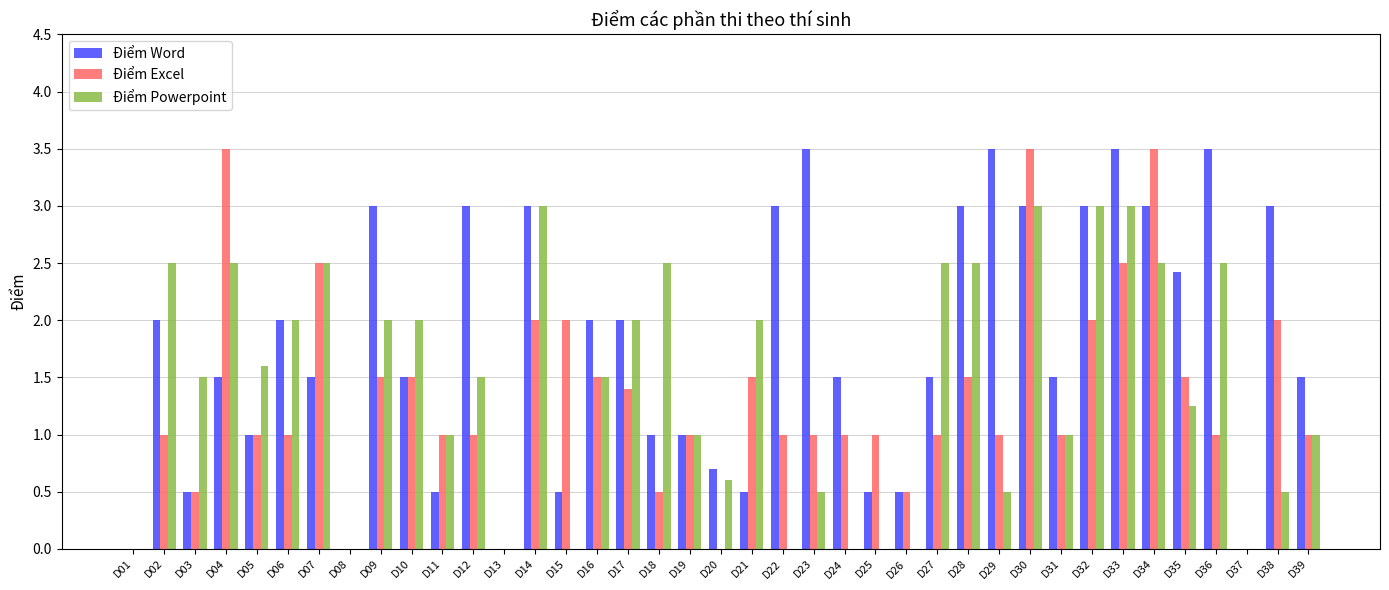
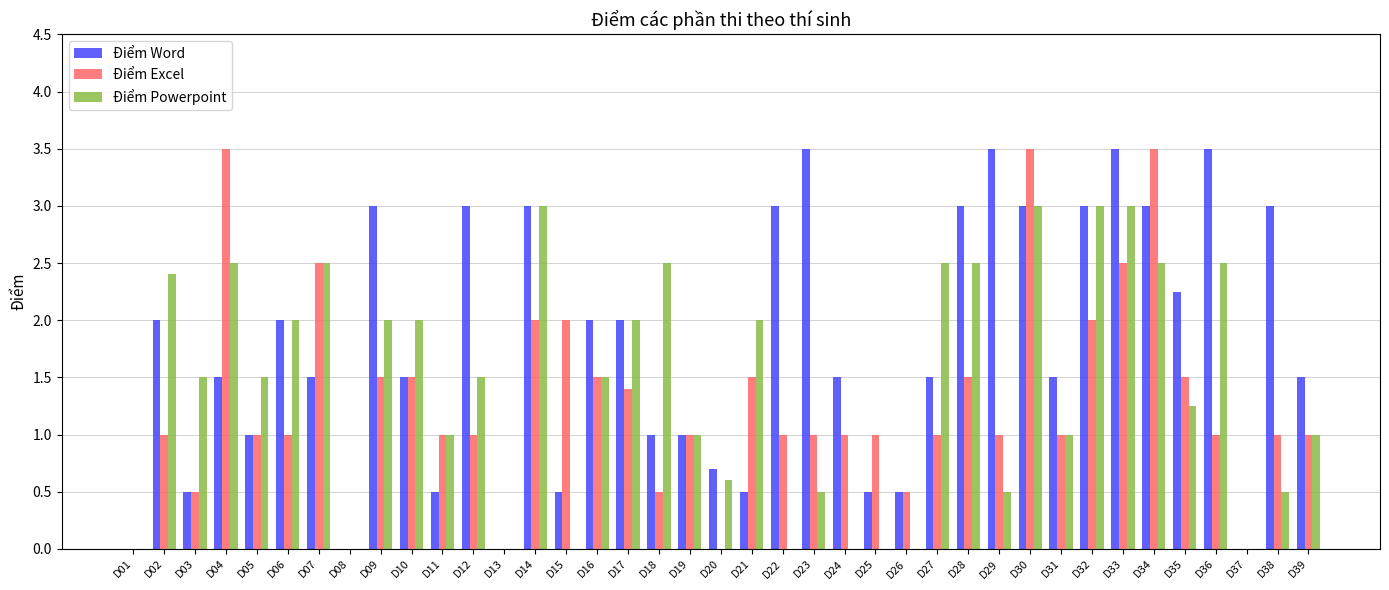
Điểm Powerpoint, D02: 2.5 -> 2.4
Điểm Powerpoint, D05: 1.6 -> 1.5
Điểm Word, D35: 2.42 -> 2.25
Điểm Excel, D38: 2 -> 1
